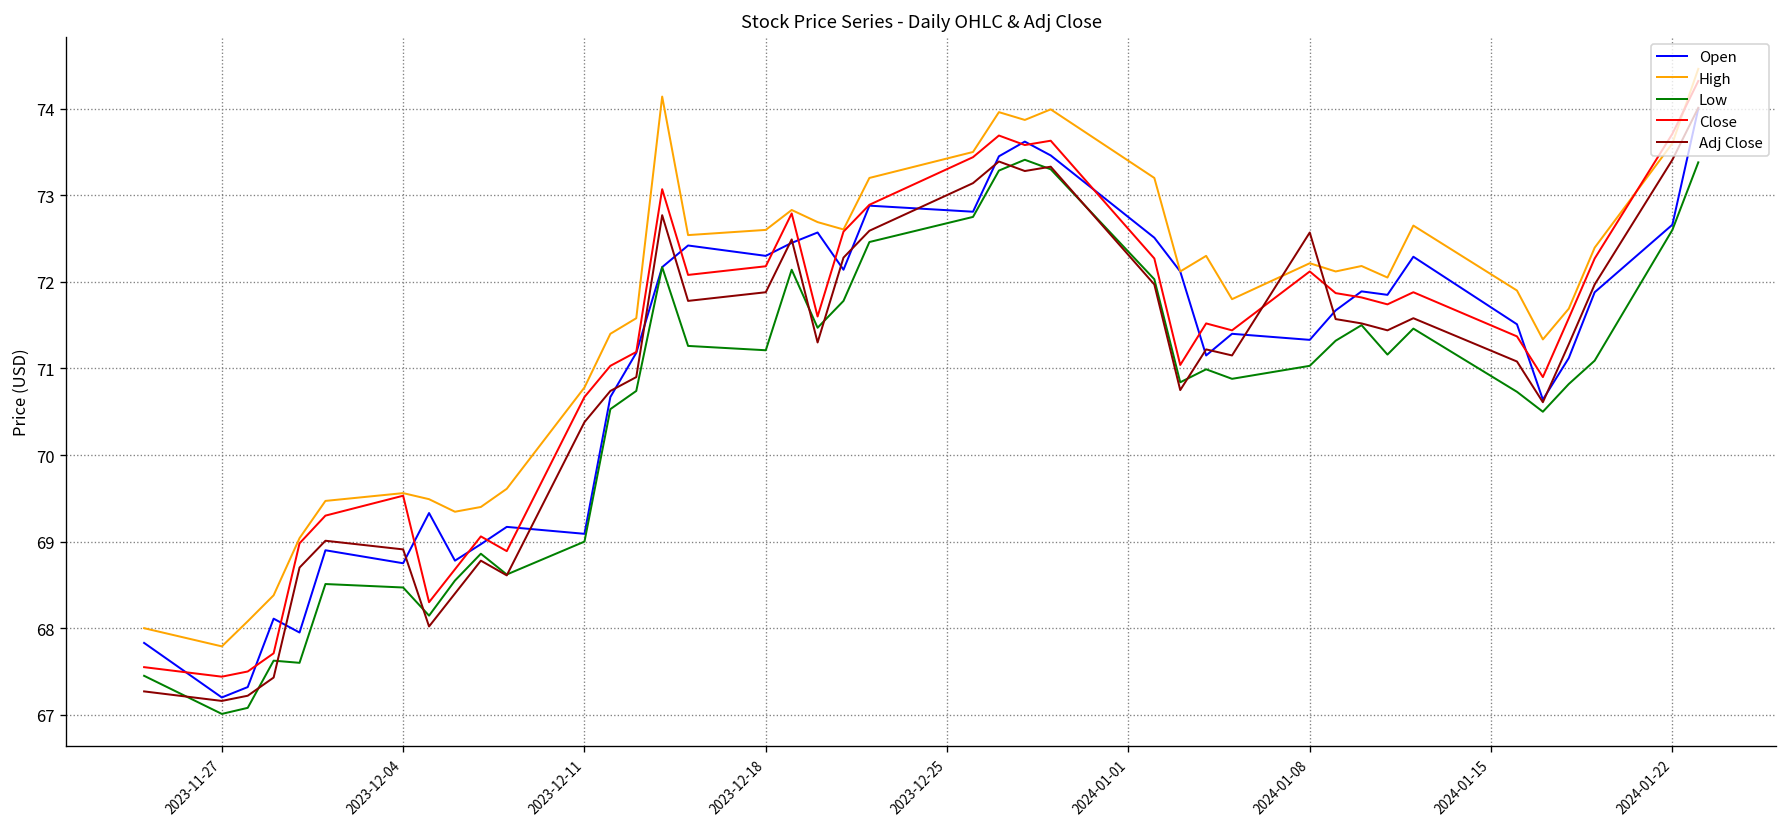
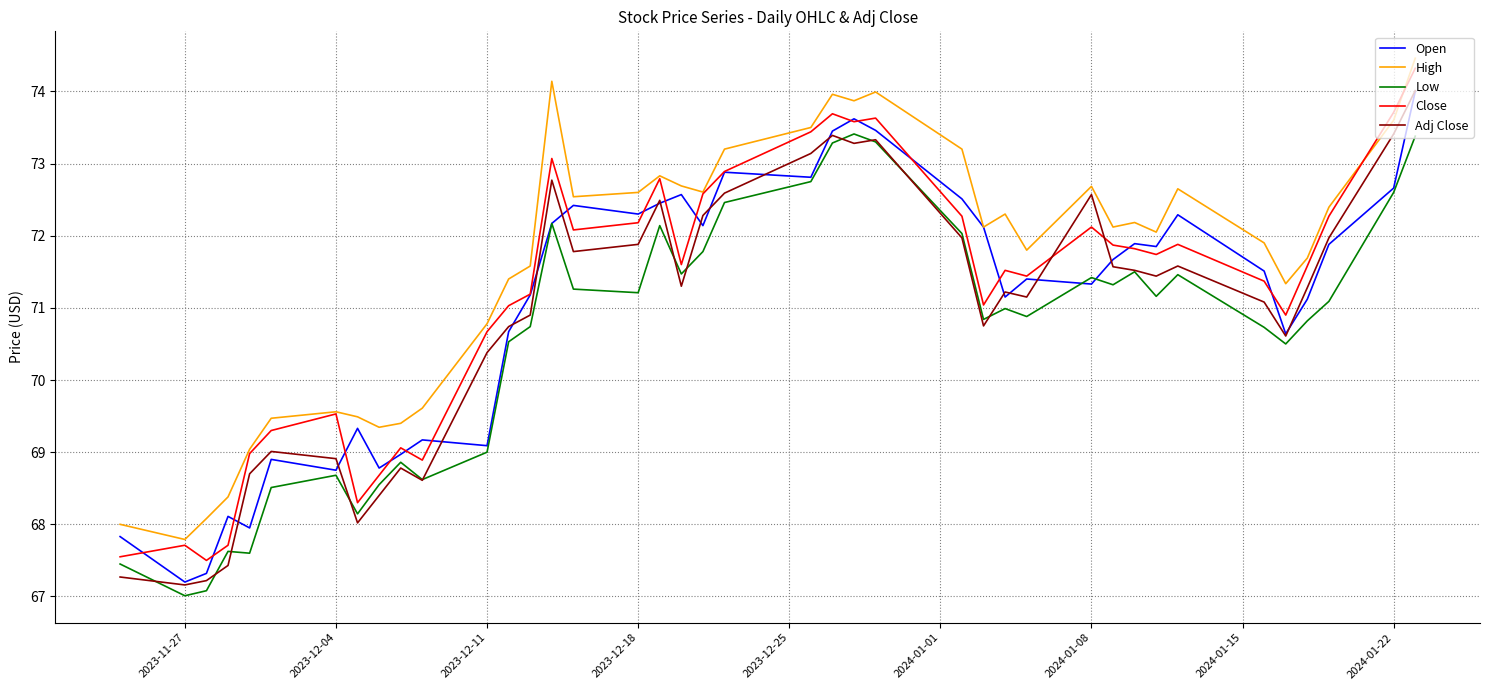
Close, 2023-11-27: 67.4 -> 67.7
Low, 2023-12-04: 68.5 -> 68.7
High, 2024-01-08: 72.2 -> 72.7
Low, 2024-01-08: 71.0 -> 71.4
